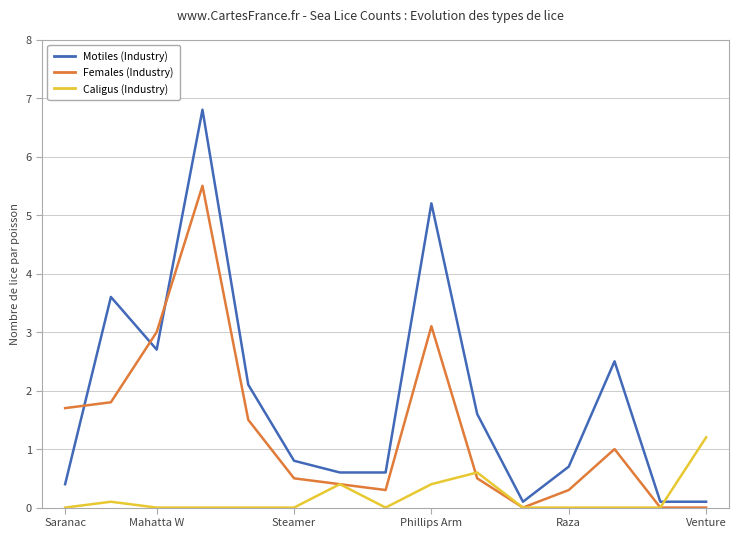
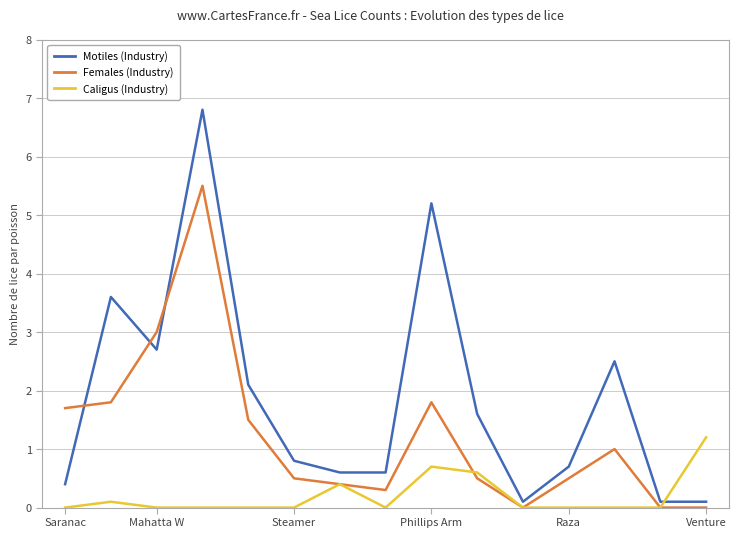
Females (Industry), Phillips Arm: 3.1 -> 1.8
Caligus (Industry), Phillips Arm: 0.4 -> 0.7
Females (Industry), Raza: 0.3 -> 0.5
